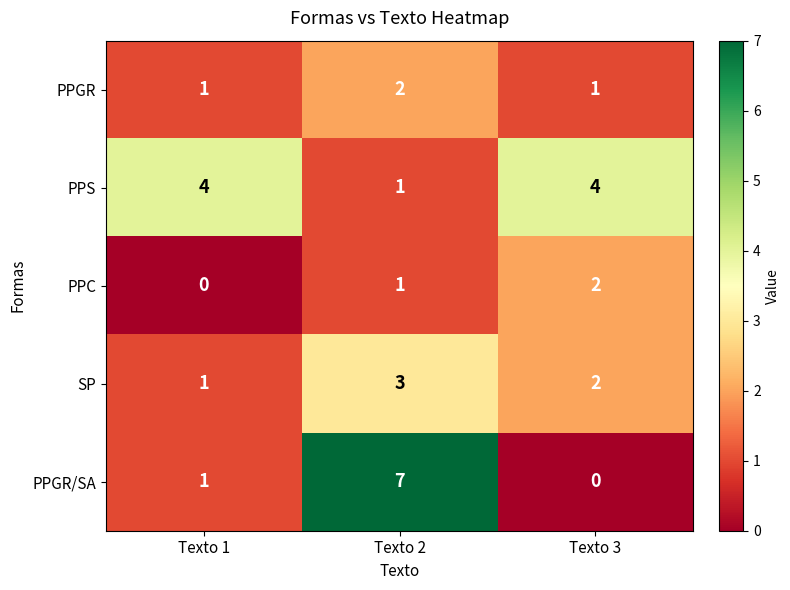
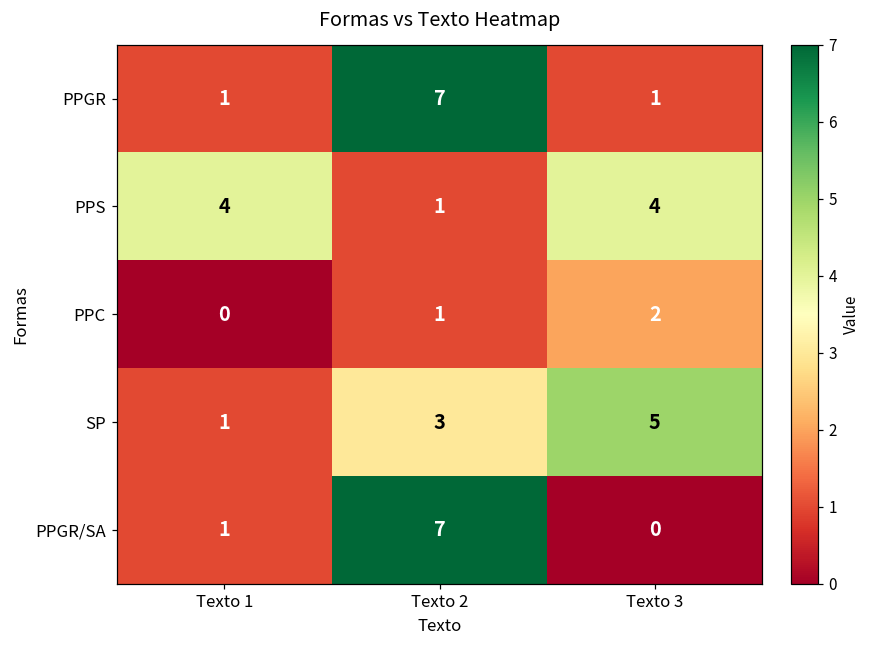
PPGR, Texto 2: 2 -> 7
SP, Texto 3: 2 -> 5
